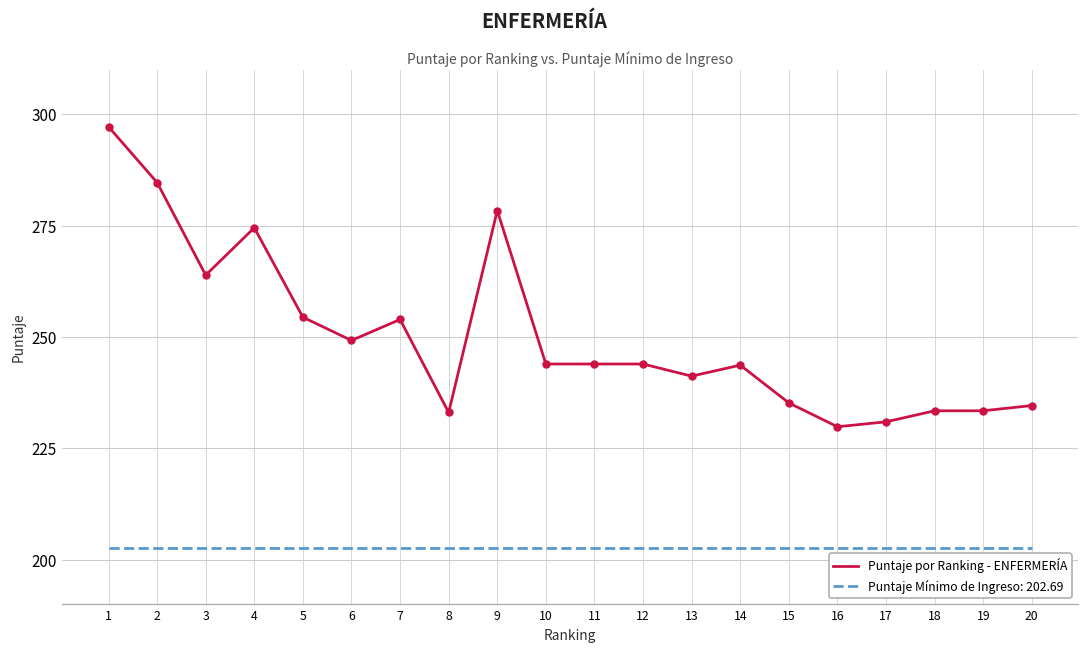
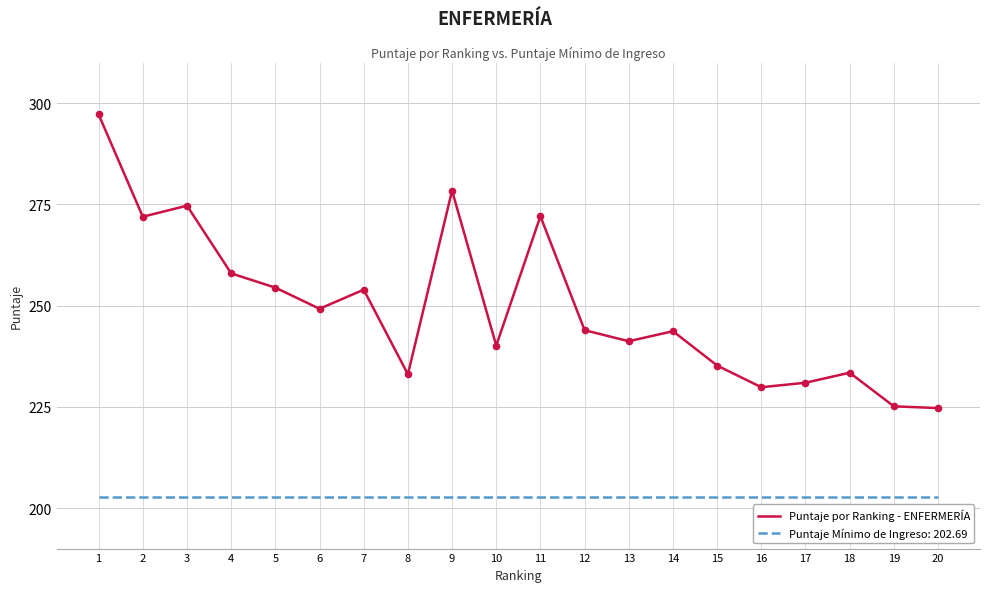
Puntaje por Ranking - ENFERMERÍA, 2: 285 -> 272
Puntaje por Ranking - ENFERMERÍA, 3: 264 -> 275
Puntaje por Ranking - ENFERMERÍA, 4: 275 -> 258
Puntaje por Ranking - ENFERMERÍA, 10: 244 -> 240
Puntaje por Ranking - ENFERMERÍA, 11: 244 -> 272
Puntaje por Ranking - ENFERMERÍA, 19: 233 -> 225
Puntaje por Ranking - ENFERMERÍA, 20: 235 -> 225
